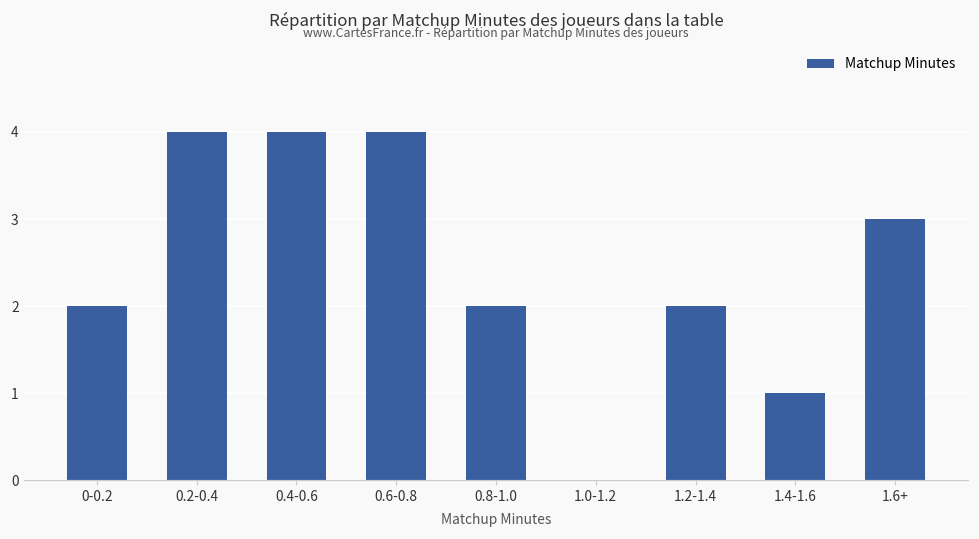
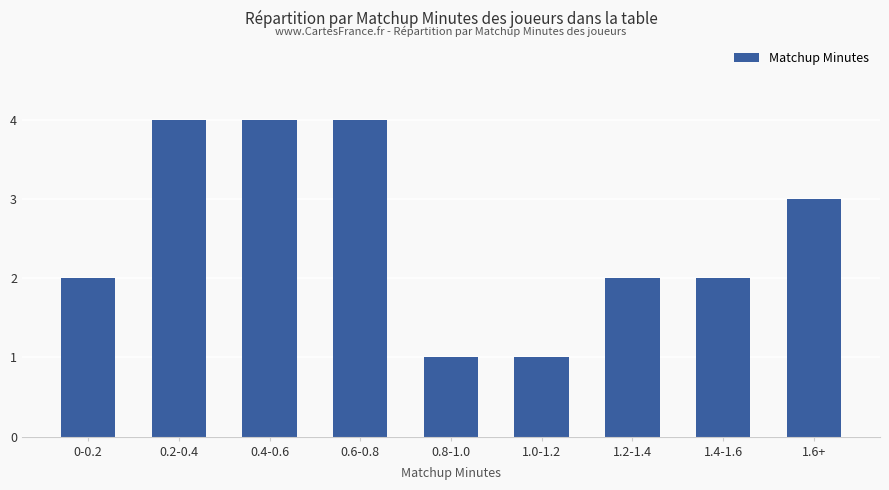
0.8-1.0: 2 -> 1
1.0-1.2: 0 -> 1
1.4-1.6: 1 -> 2
